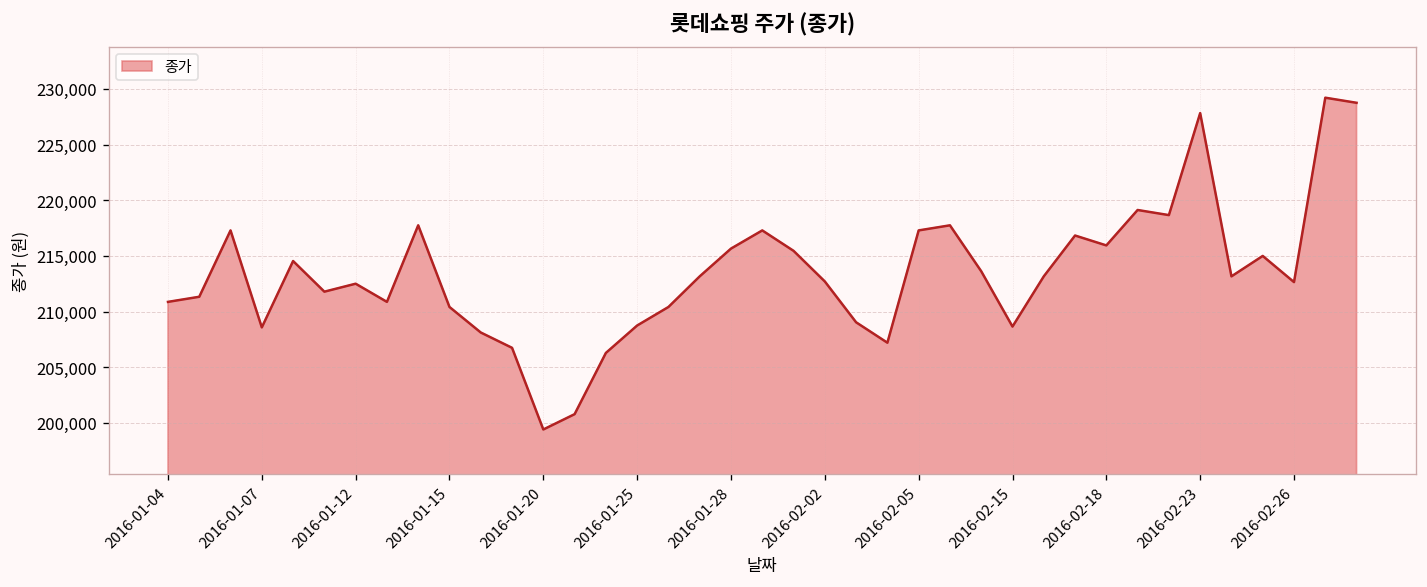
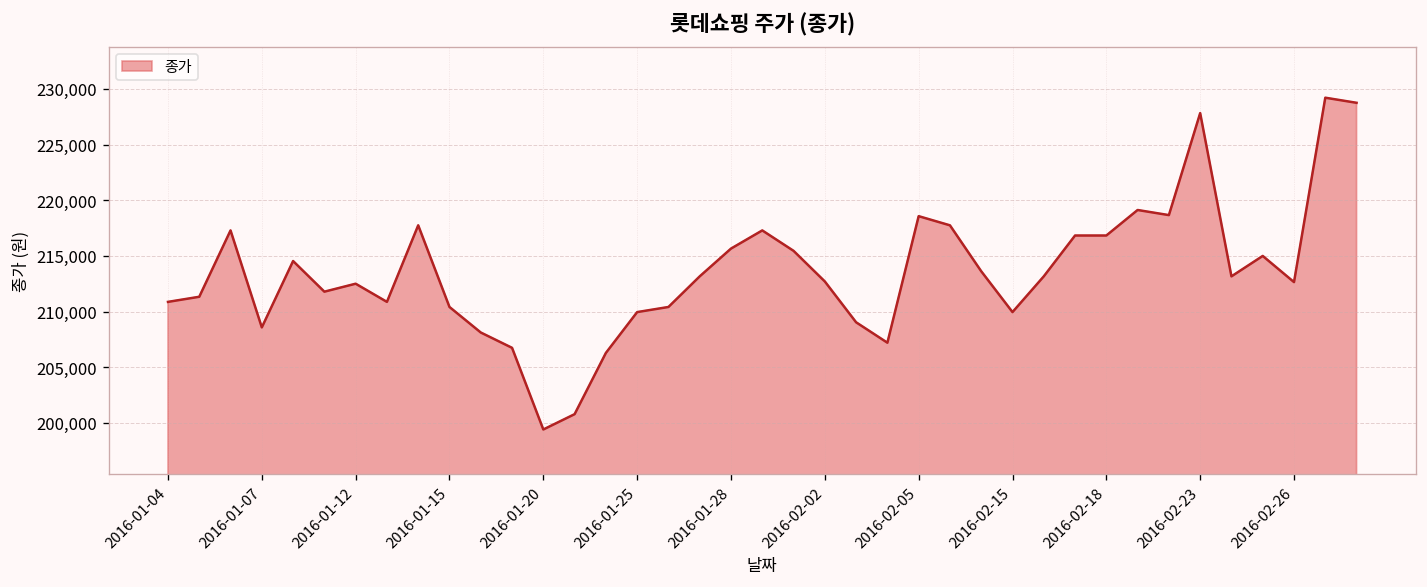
2016-01-25: 209,000 -> 210,000
2016-02-05: 217,000 -> 219,000
2016-02-15: 209,000 -> 210,000
2016-02-18: 216,000 -> 217,000
